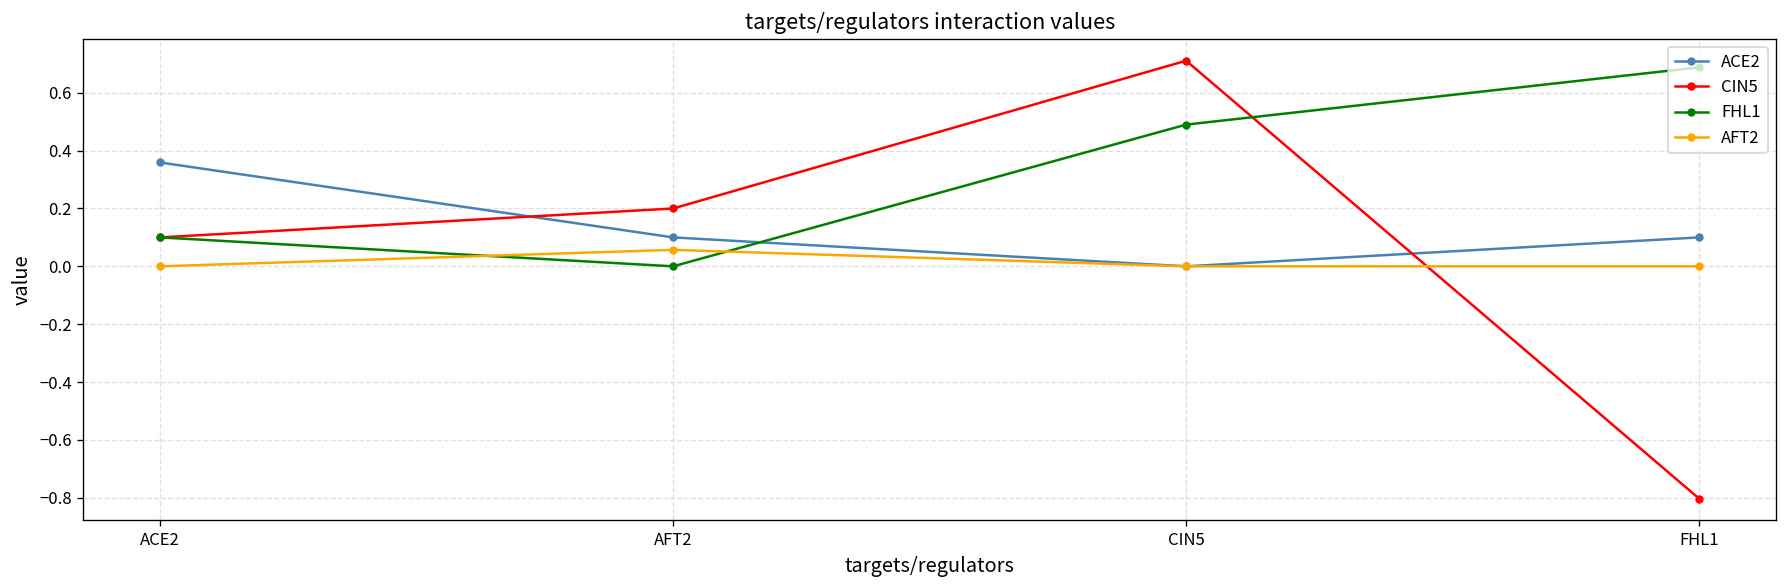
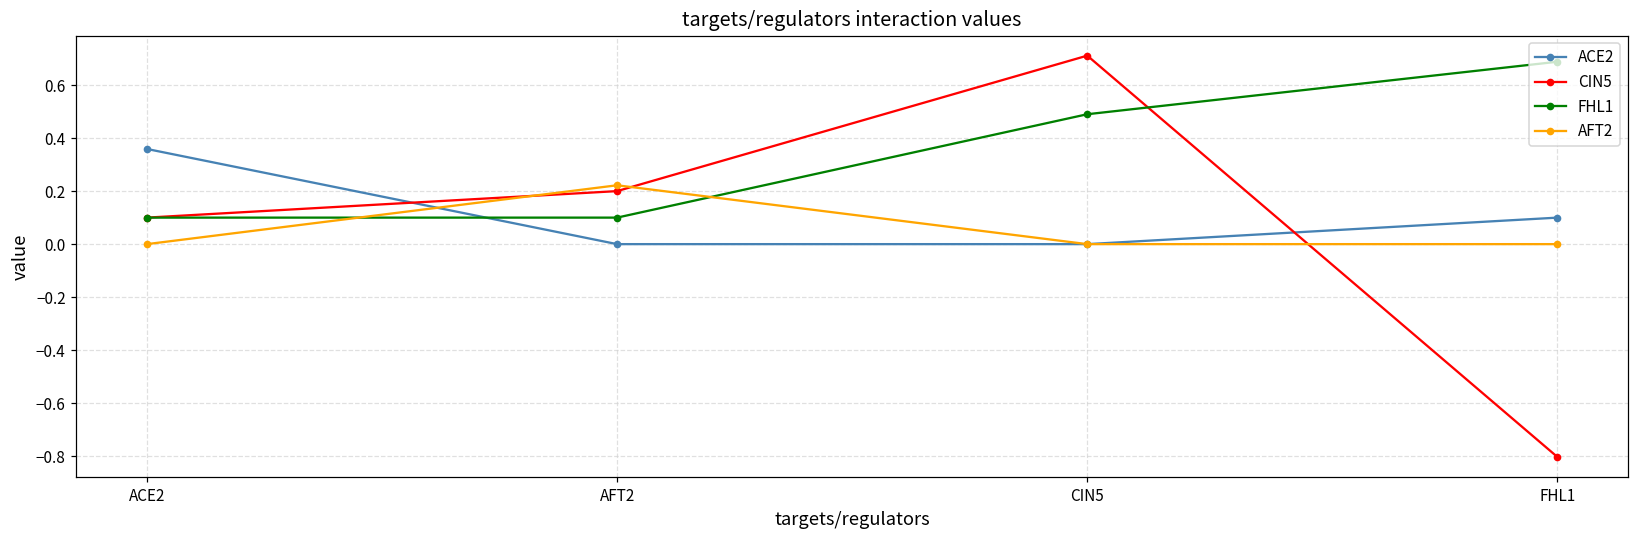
ACE2, AFT2: 0.1 -> 0.0
FHL1, AFT2: 0.0 -> 0.1
AFT2, AFT2: 0.06 -> 0.22
